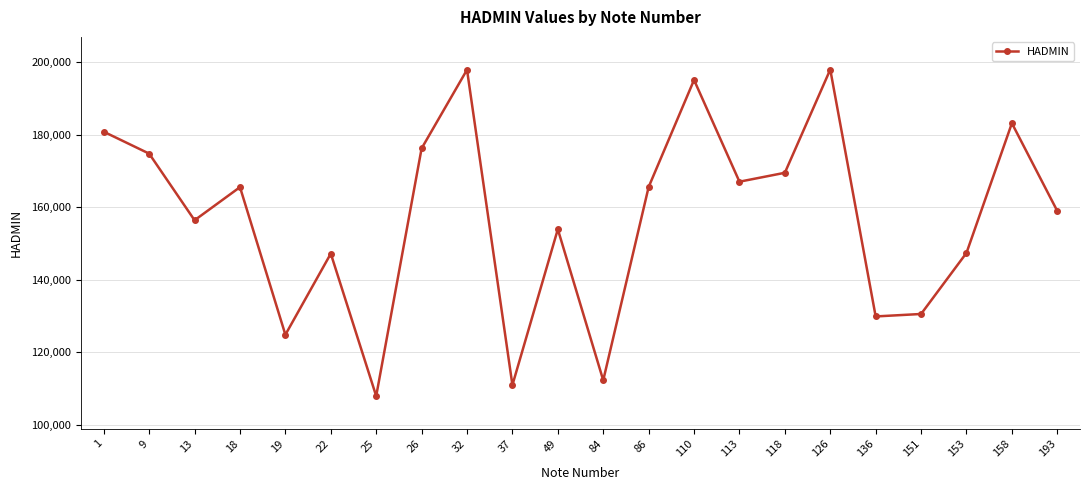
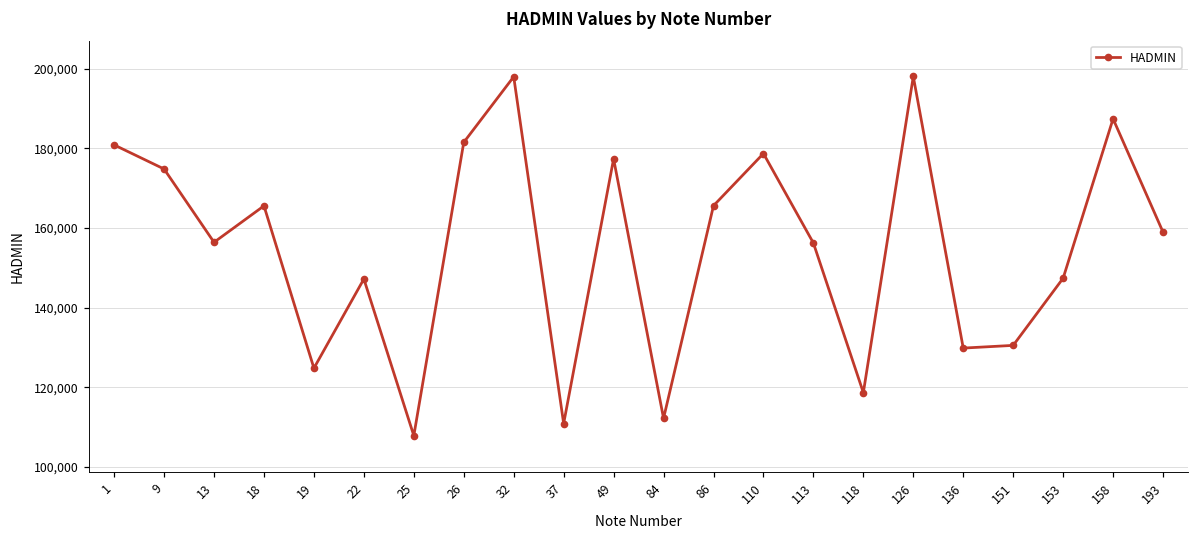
26: 176,000 -> 182,000
49: 154,000 -> 177,000
110: 195,000 -> 179,000
113: 167,000 -> 156,000
118: 170,000 -> 119,000
158: 183,000 -> 187,000
